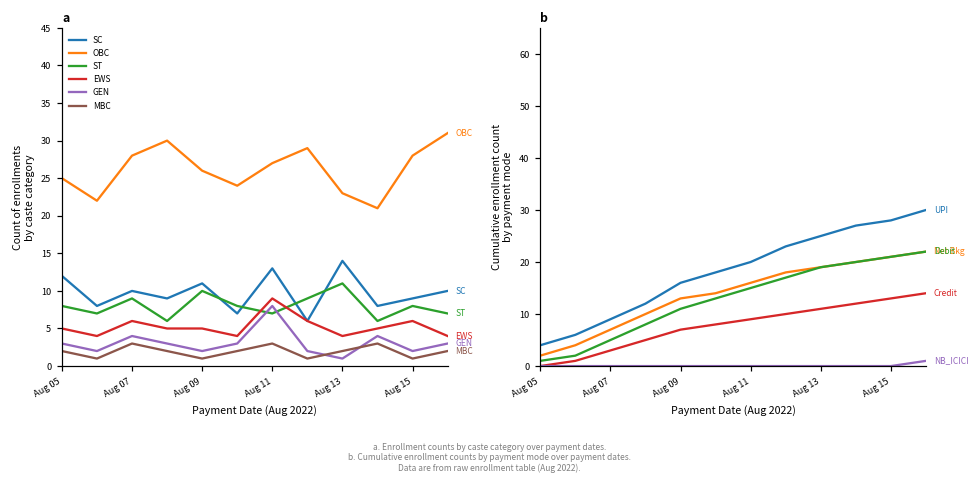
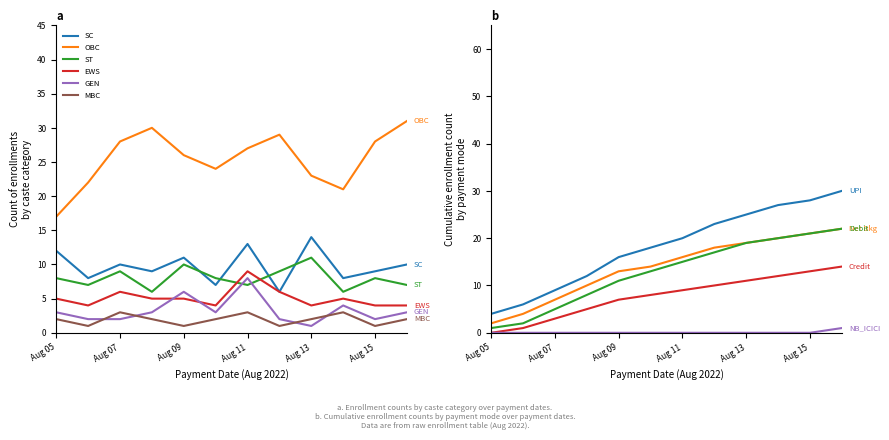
a, OBC, Aug 05: 25 -> 17
a, GEN, Aug 07: 4 -> 2
a, GEN, Aug 09: 2 -> 6
a, EWS, Aug 15: 6 -> 4
